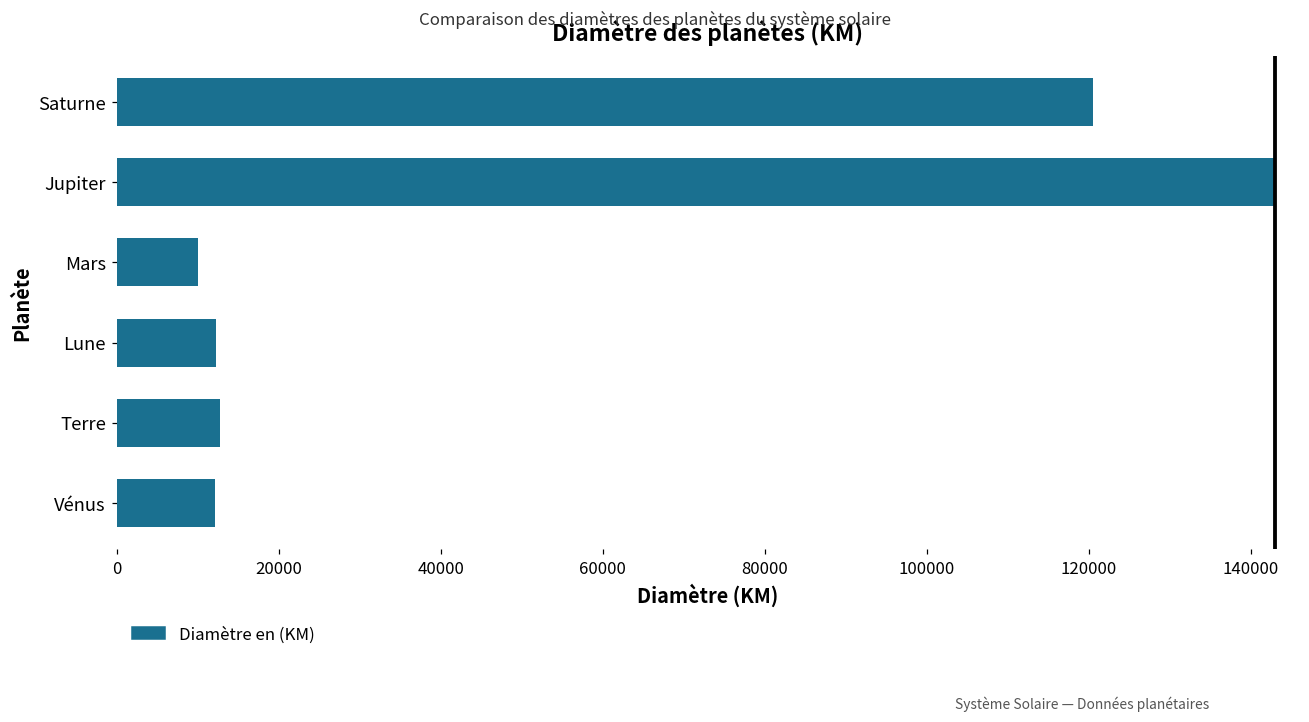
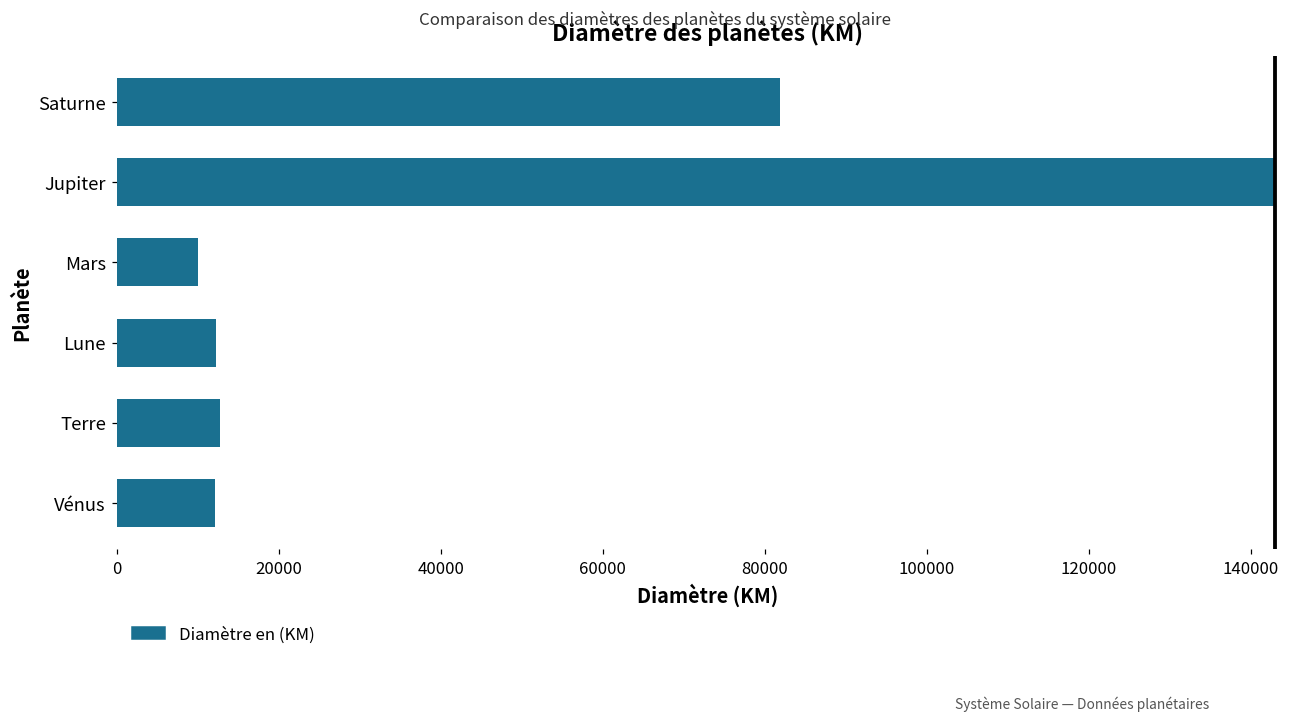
Saturne: 121000 -> 82000
